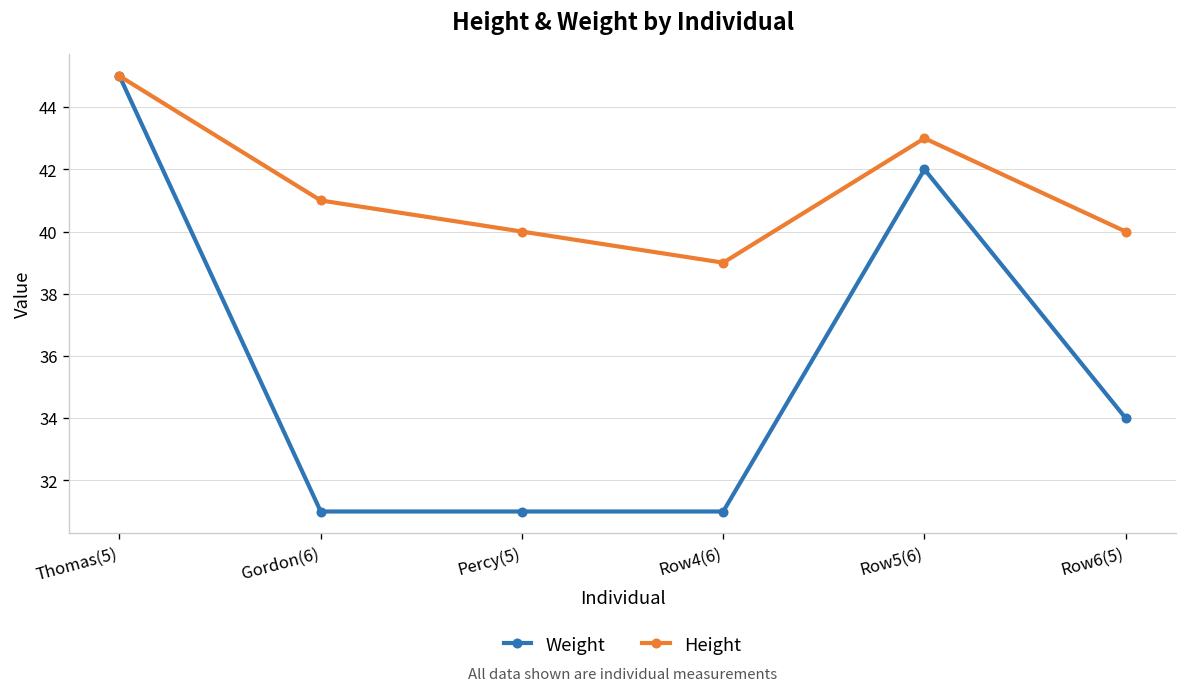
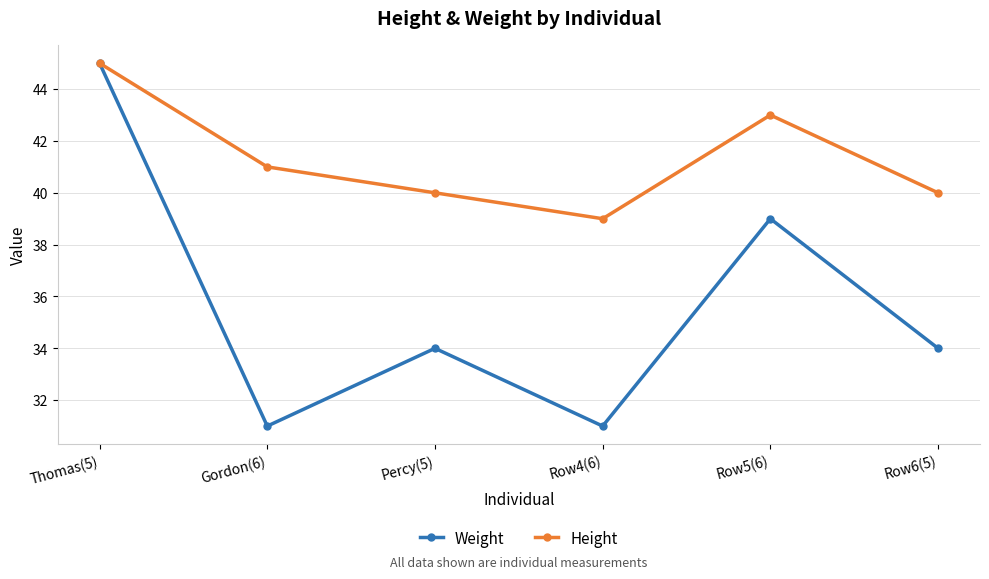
Weight, Percy(5): 31 -> 34
Weight, Row5(6): 42 -> 39
